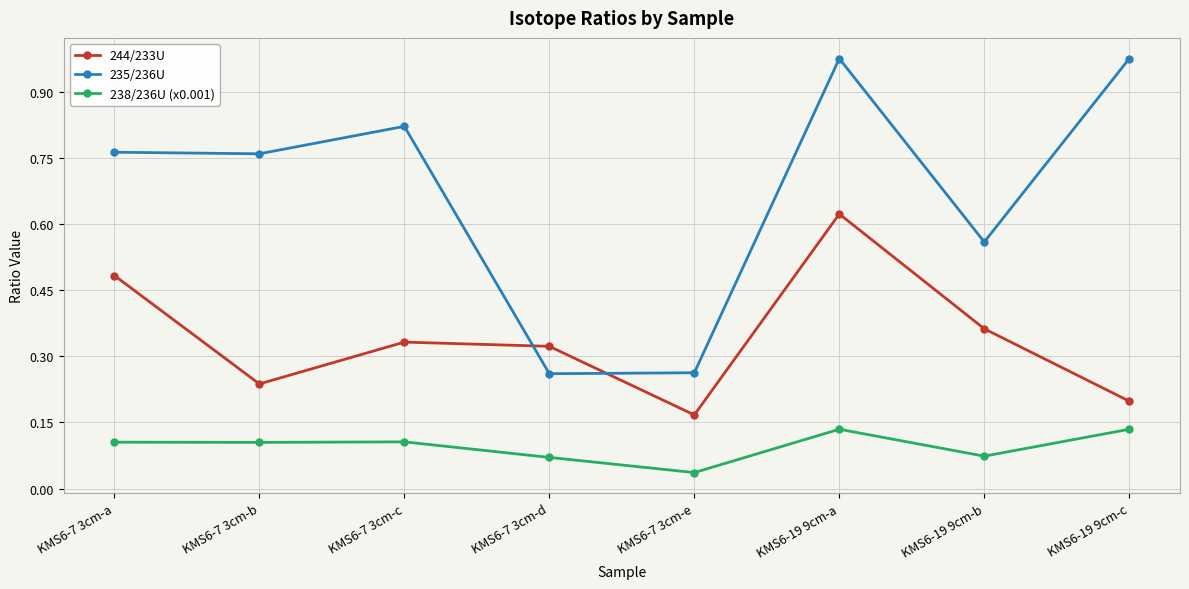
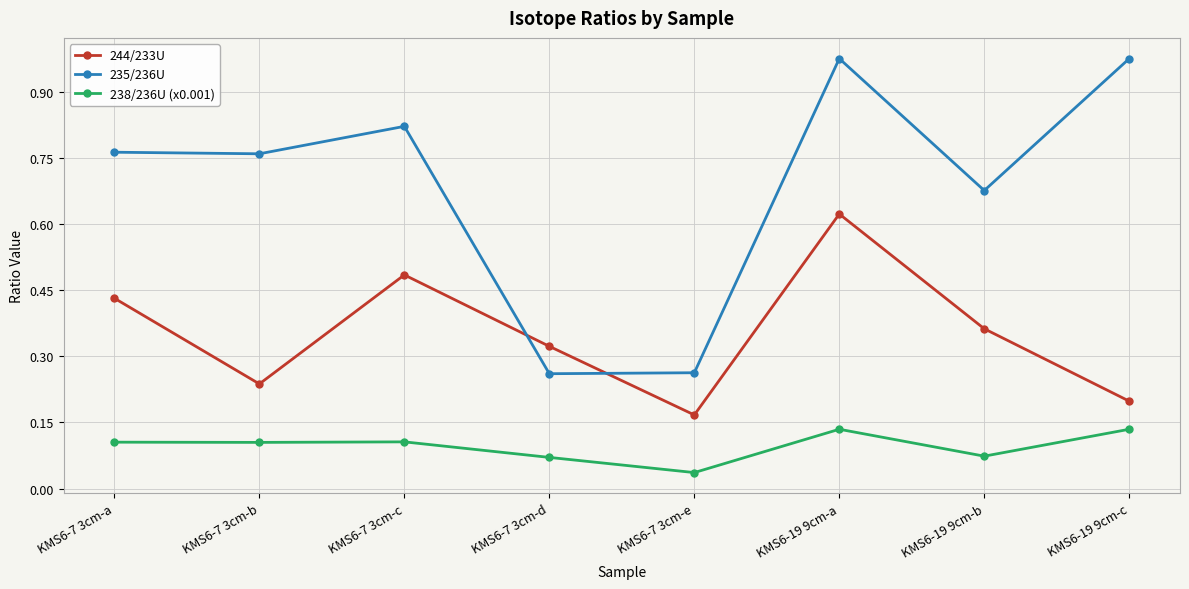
244/233U, KMS6-7 3cm-a: 0.48 -> 0.43
244/233U, KMS6-7 3cm-c: 0.33 -> 0.49
235/236U, KMS6-19 9cm-b: 0.56 -> 0.68
